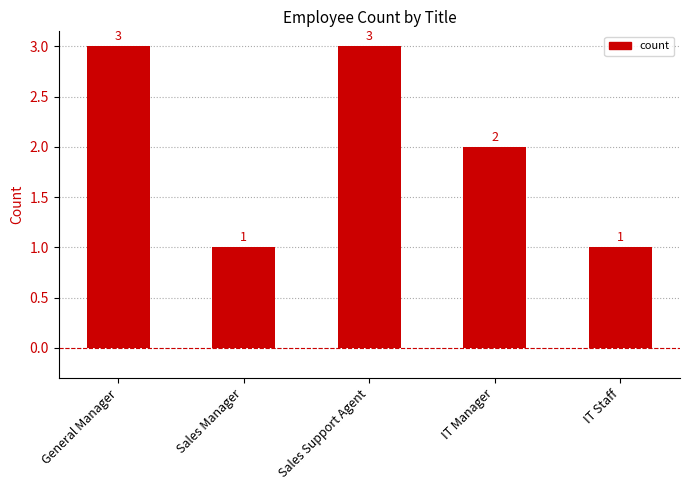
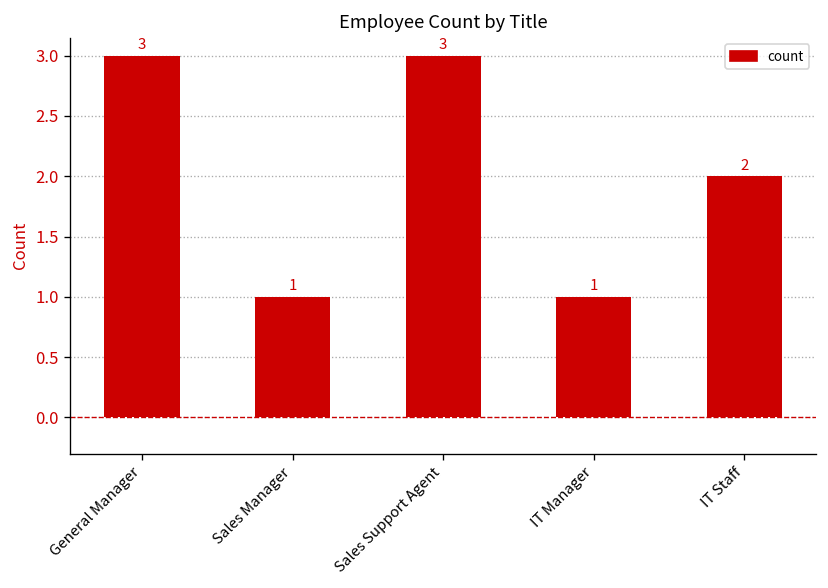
IT Manager: 2 -> 1
IT Staff: 1 -> 2
